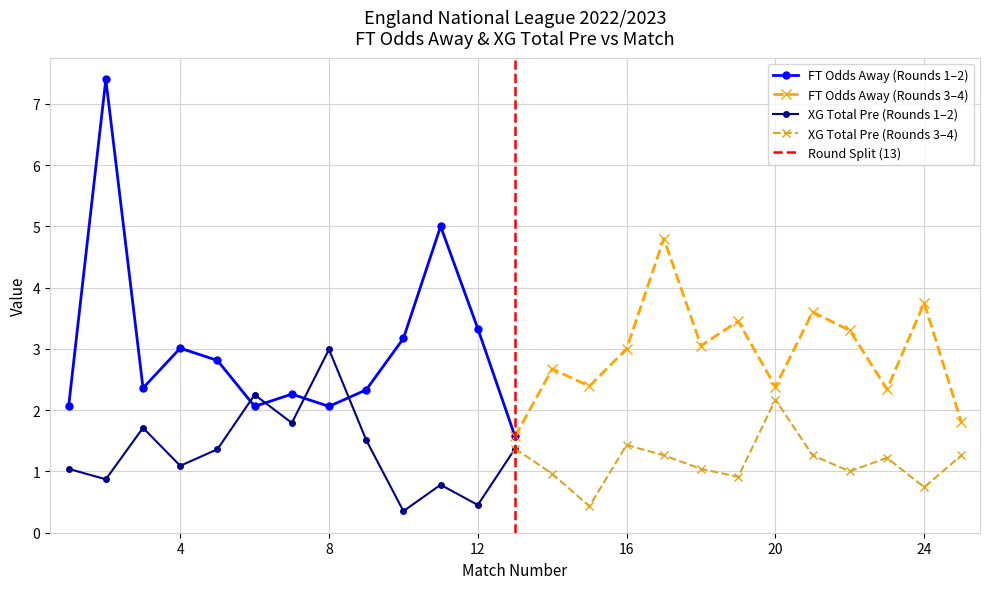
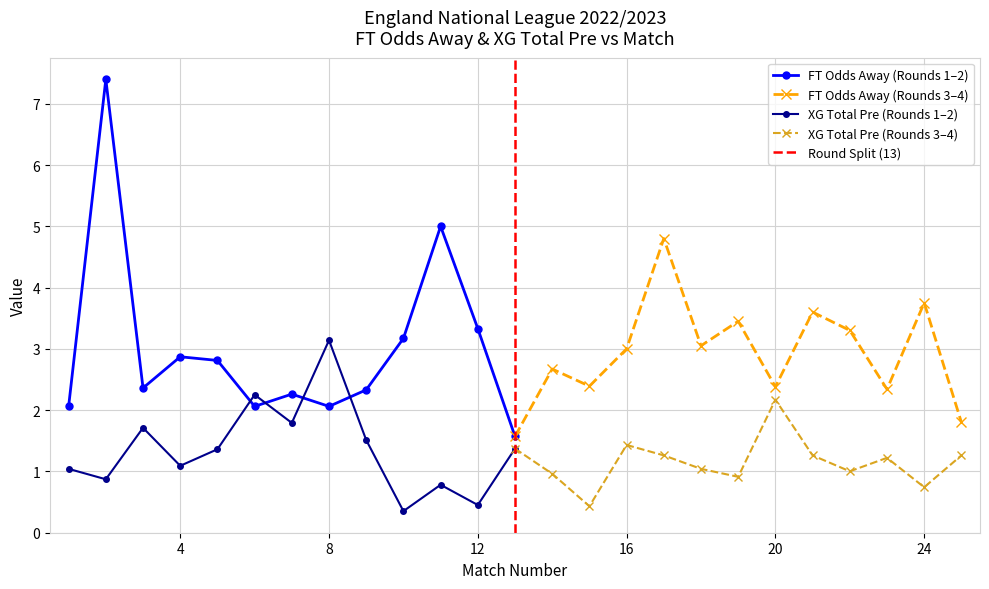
FT Odds Away (Rounds 1–2), 4: 3.0 -> 2.9
XG Total Pre (Rounds 1–2), 8: 3.0 -> 3.1
